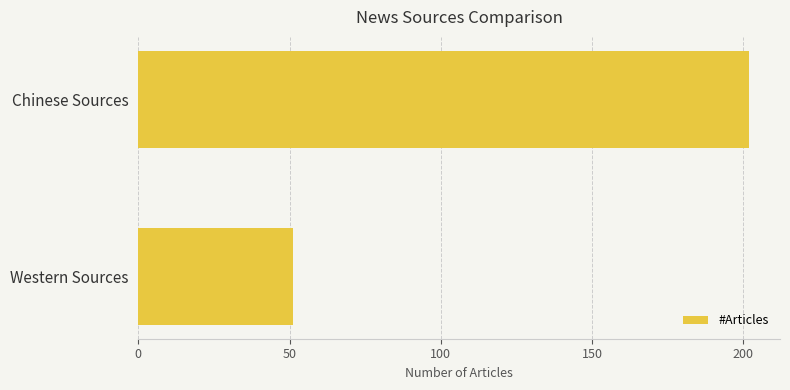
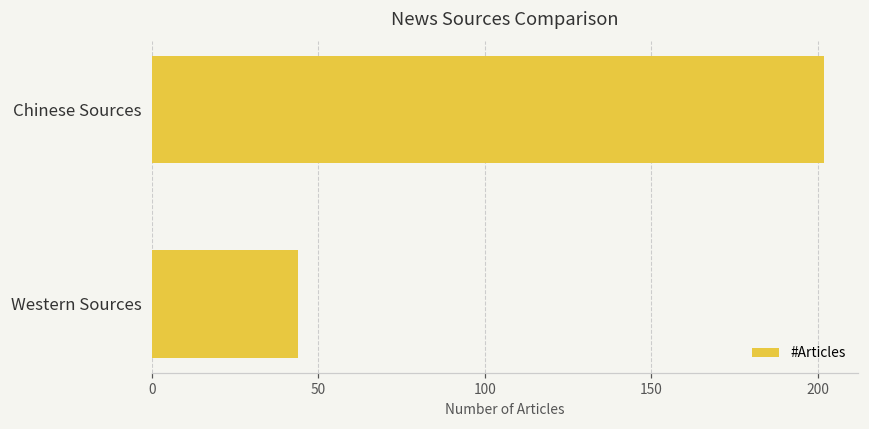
Western Sources: 51 -> 44
